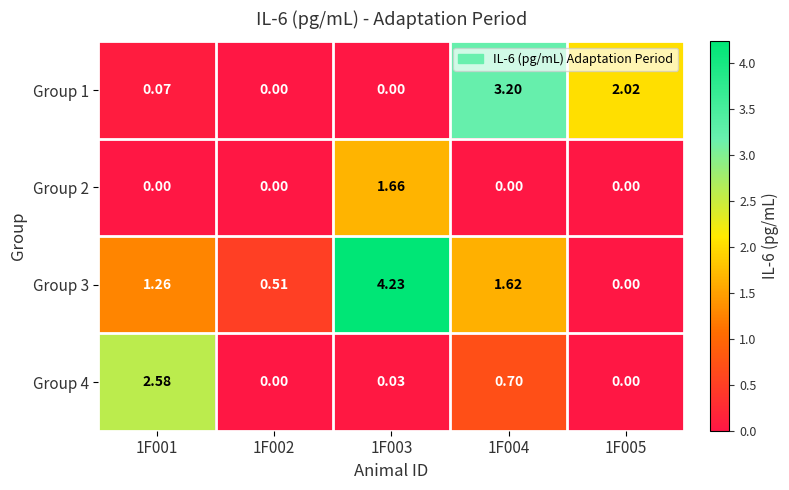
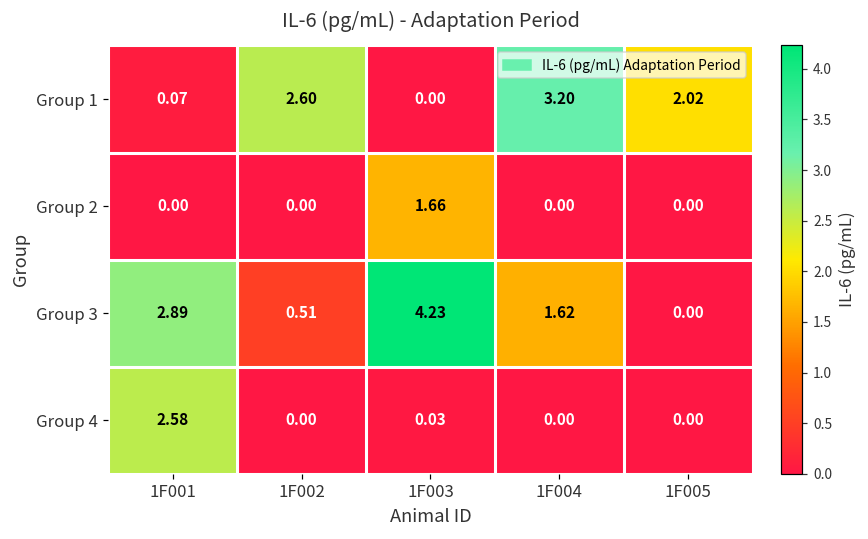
Group 1, 1F002: 0.00 -> 2.60
Group 3, 1F001: 1.26 -> 2.89
Group 4, 1F004: 0.70 -> 0.00
